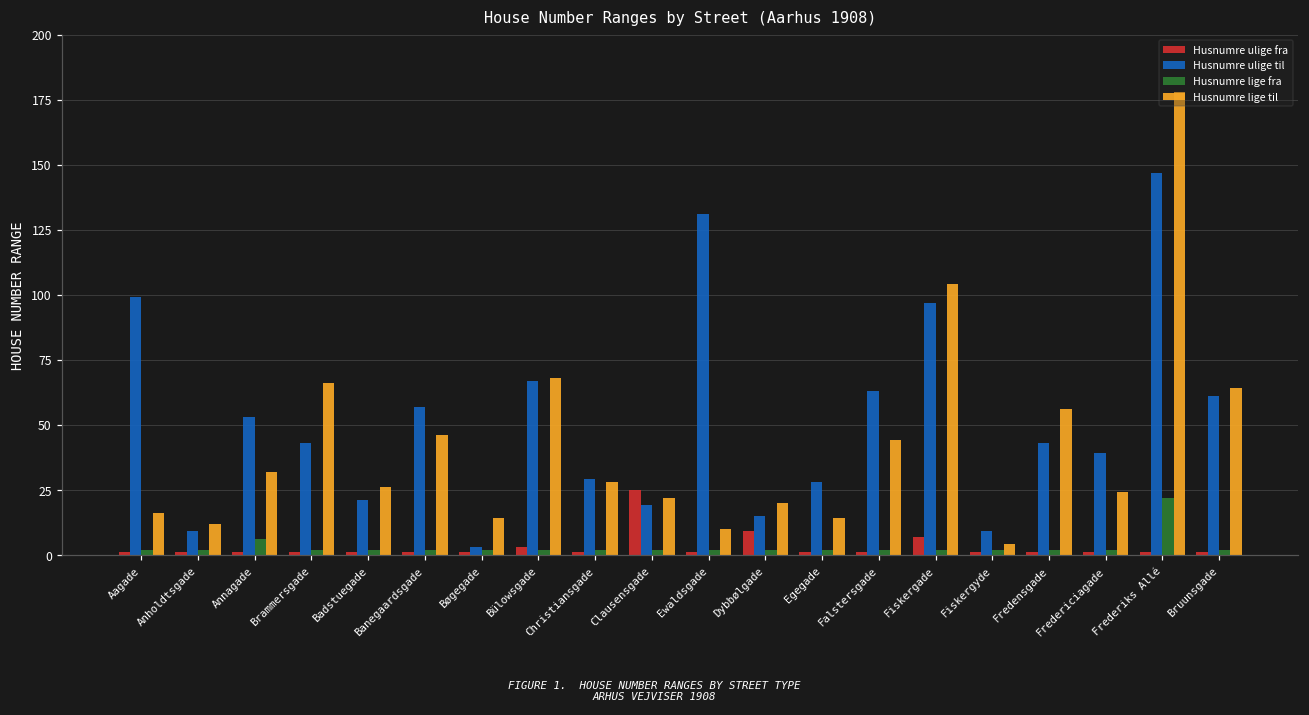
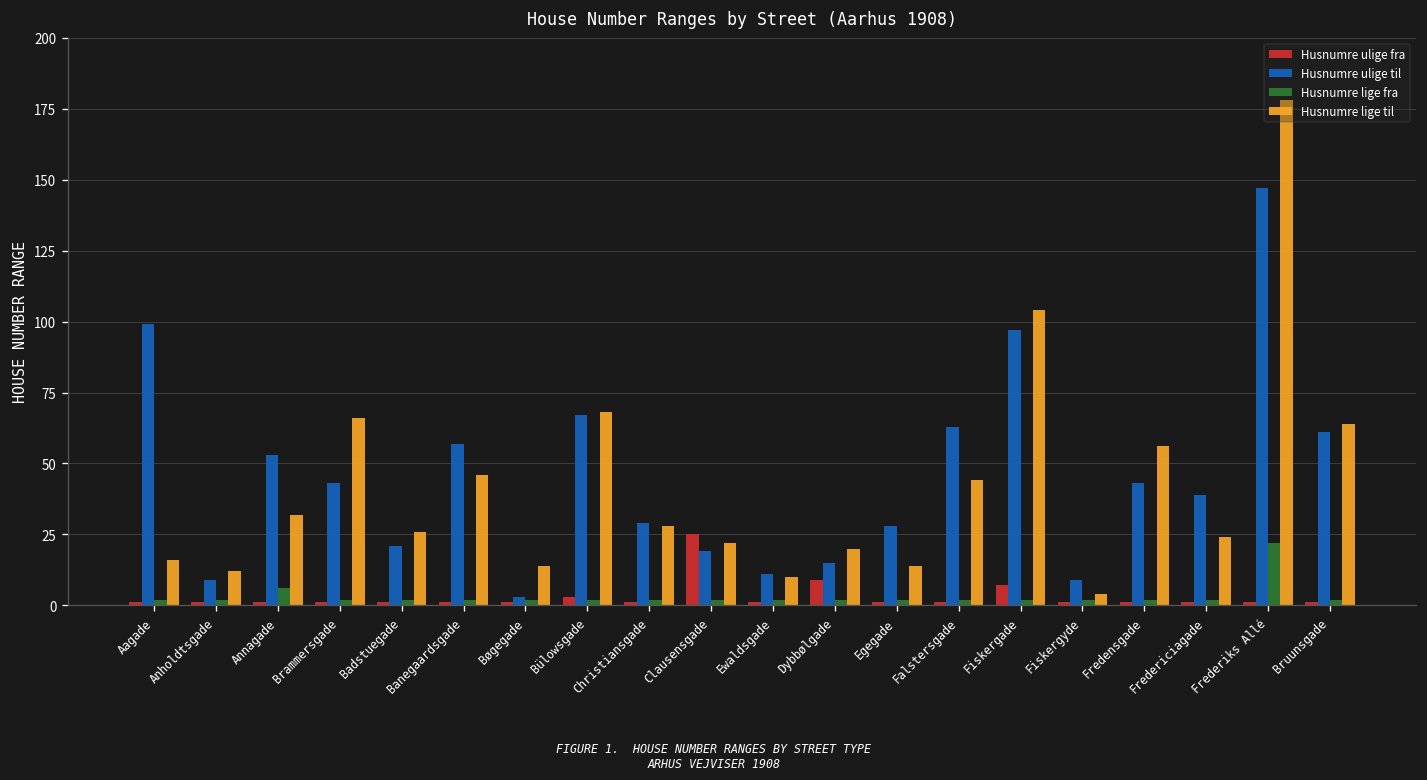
Husnumre ulige til, Ewaldsgade: 131 -> 11
